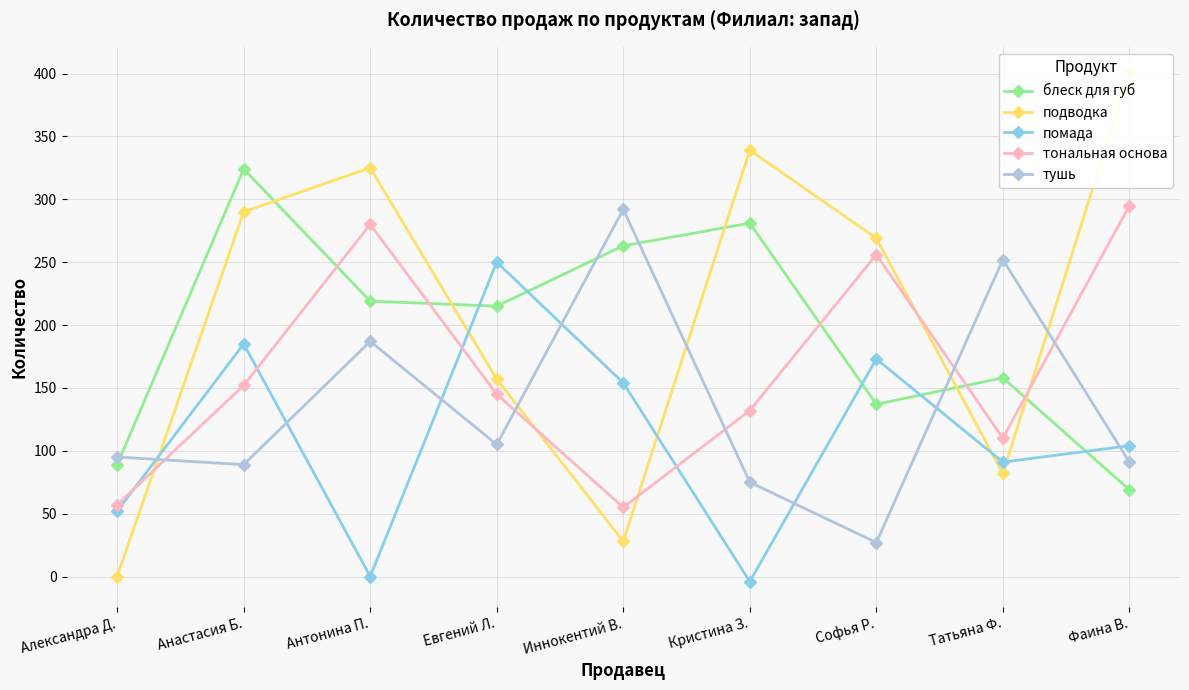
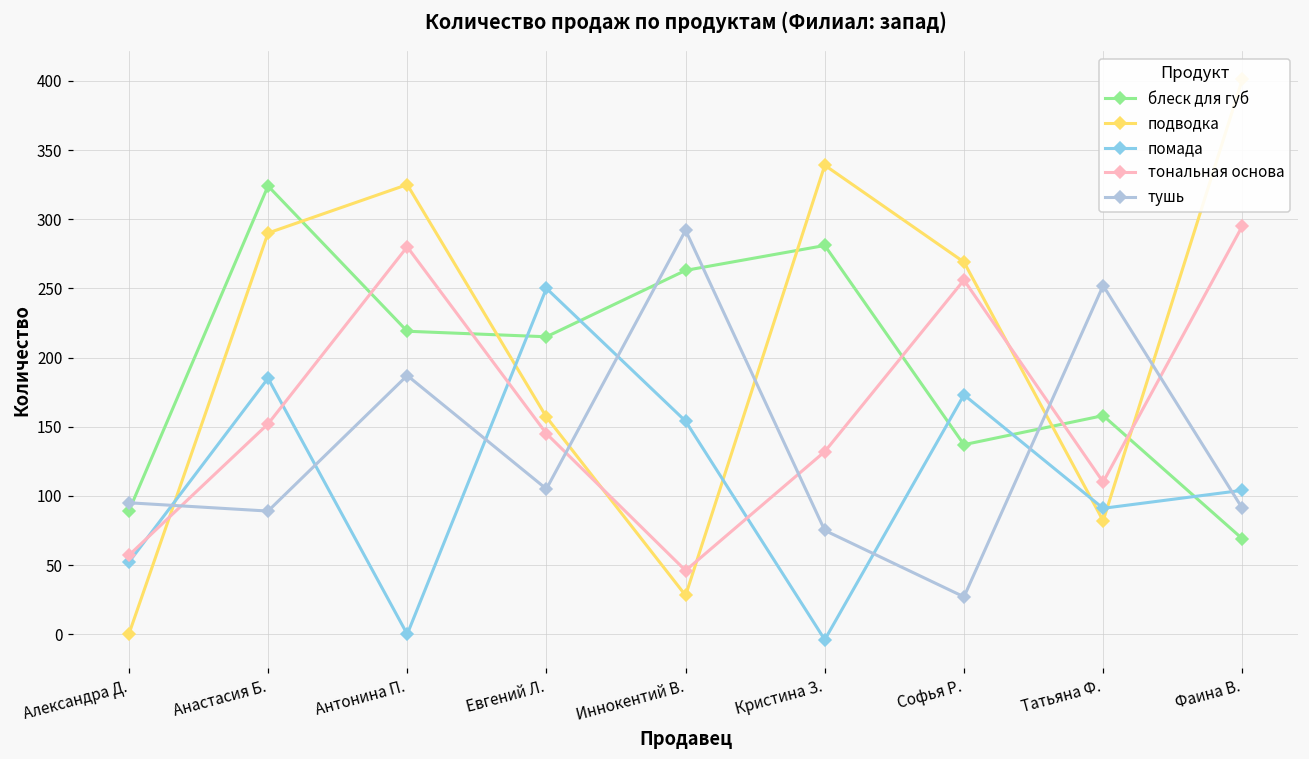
тональная основа, Иннокентий В.: 55 -> 46
